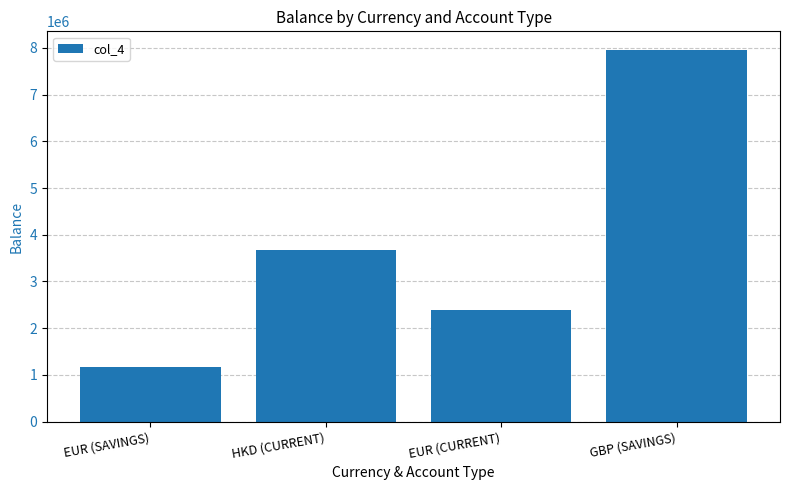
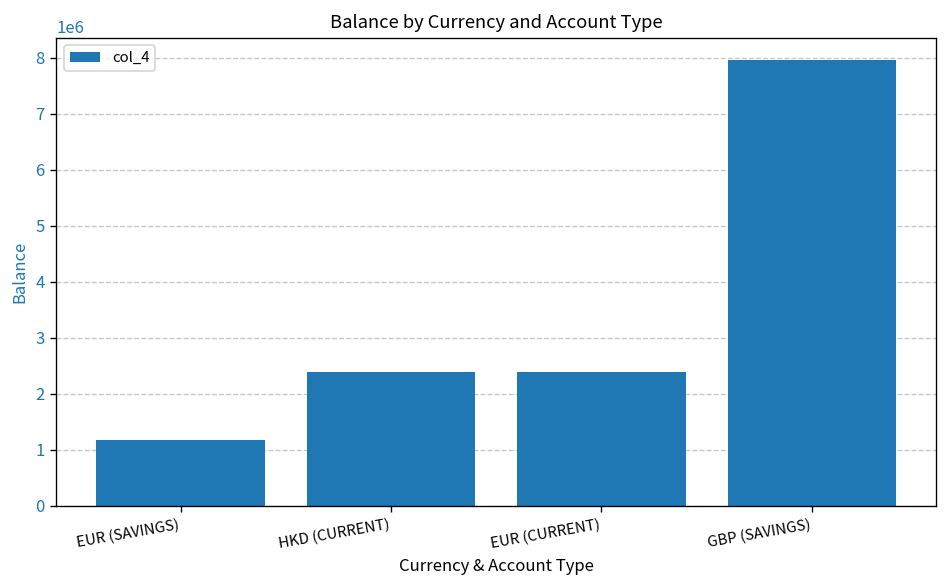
HKD (CURRENT): 3700000 -> 2400000
